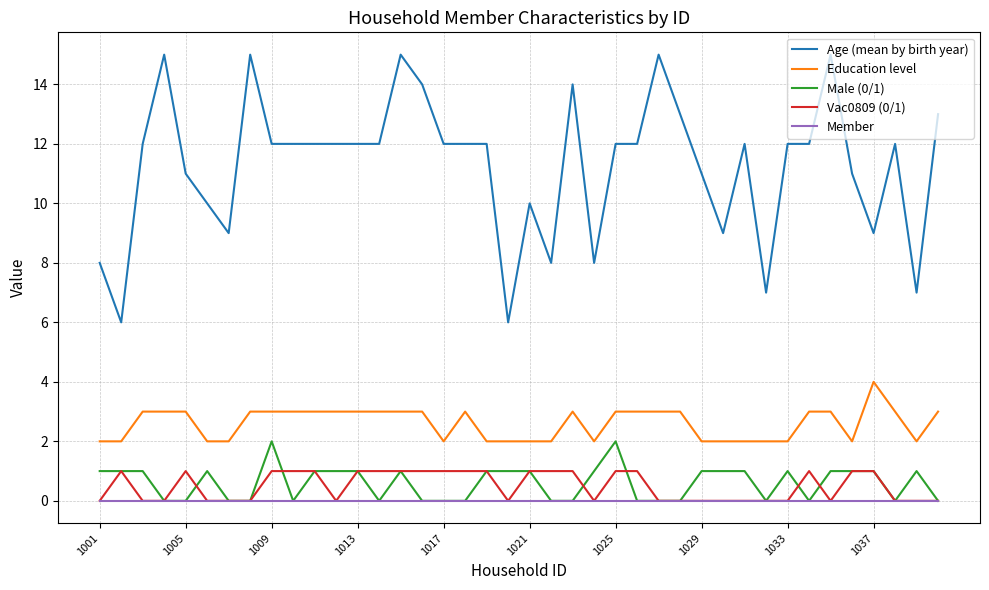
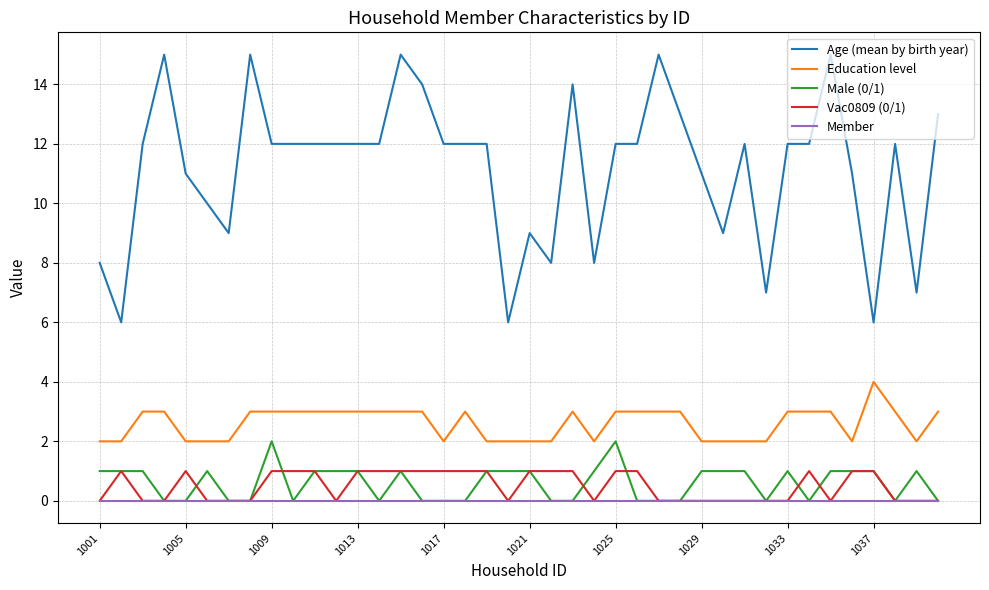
Education level, 1005: 3 -> 2
Age (mean by birth year), 1021: 10 -> 9
Education level, 1033: 2 -> 3
Age (mean by birth year), 1037: 9 -> 6
